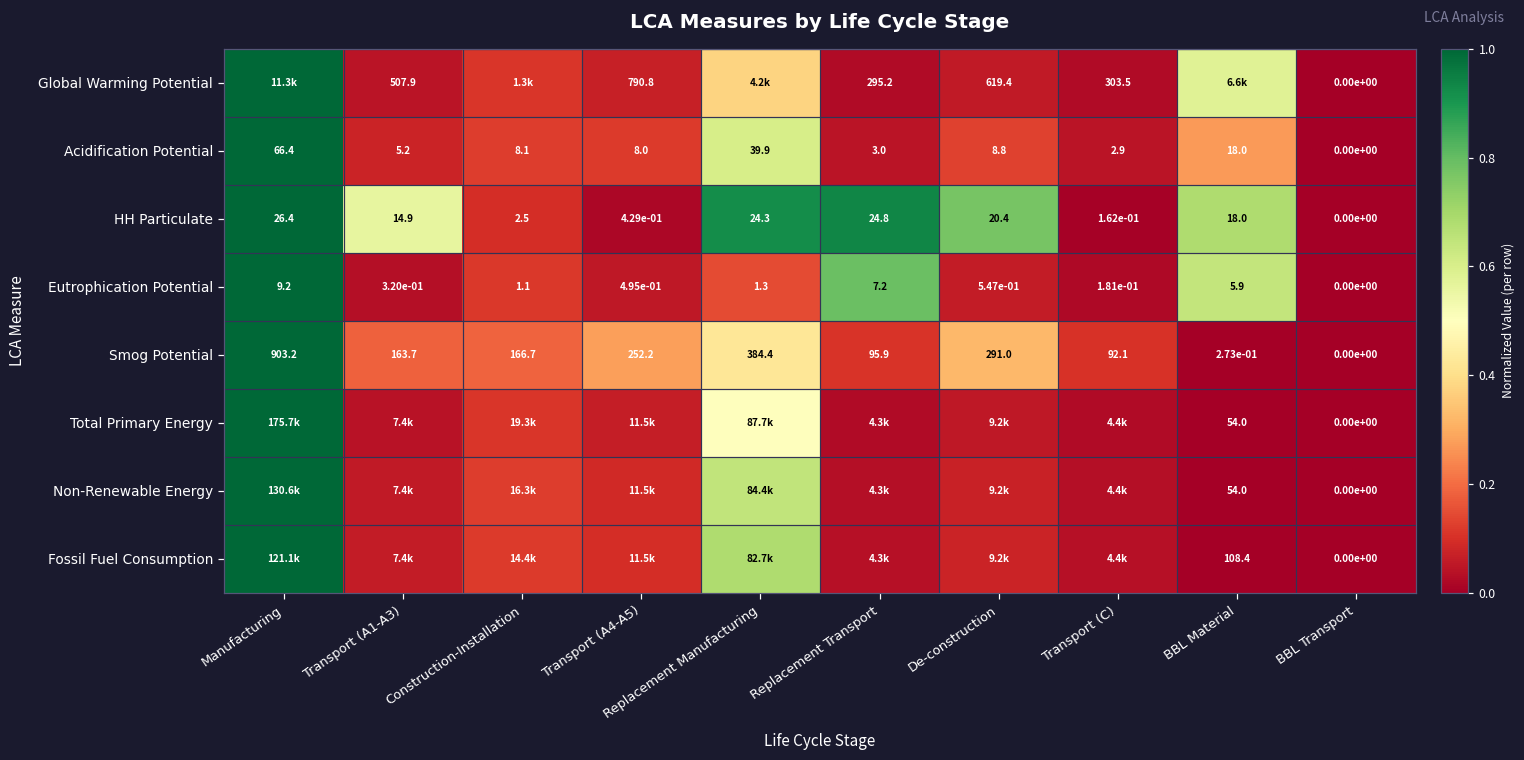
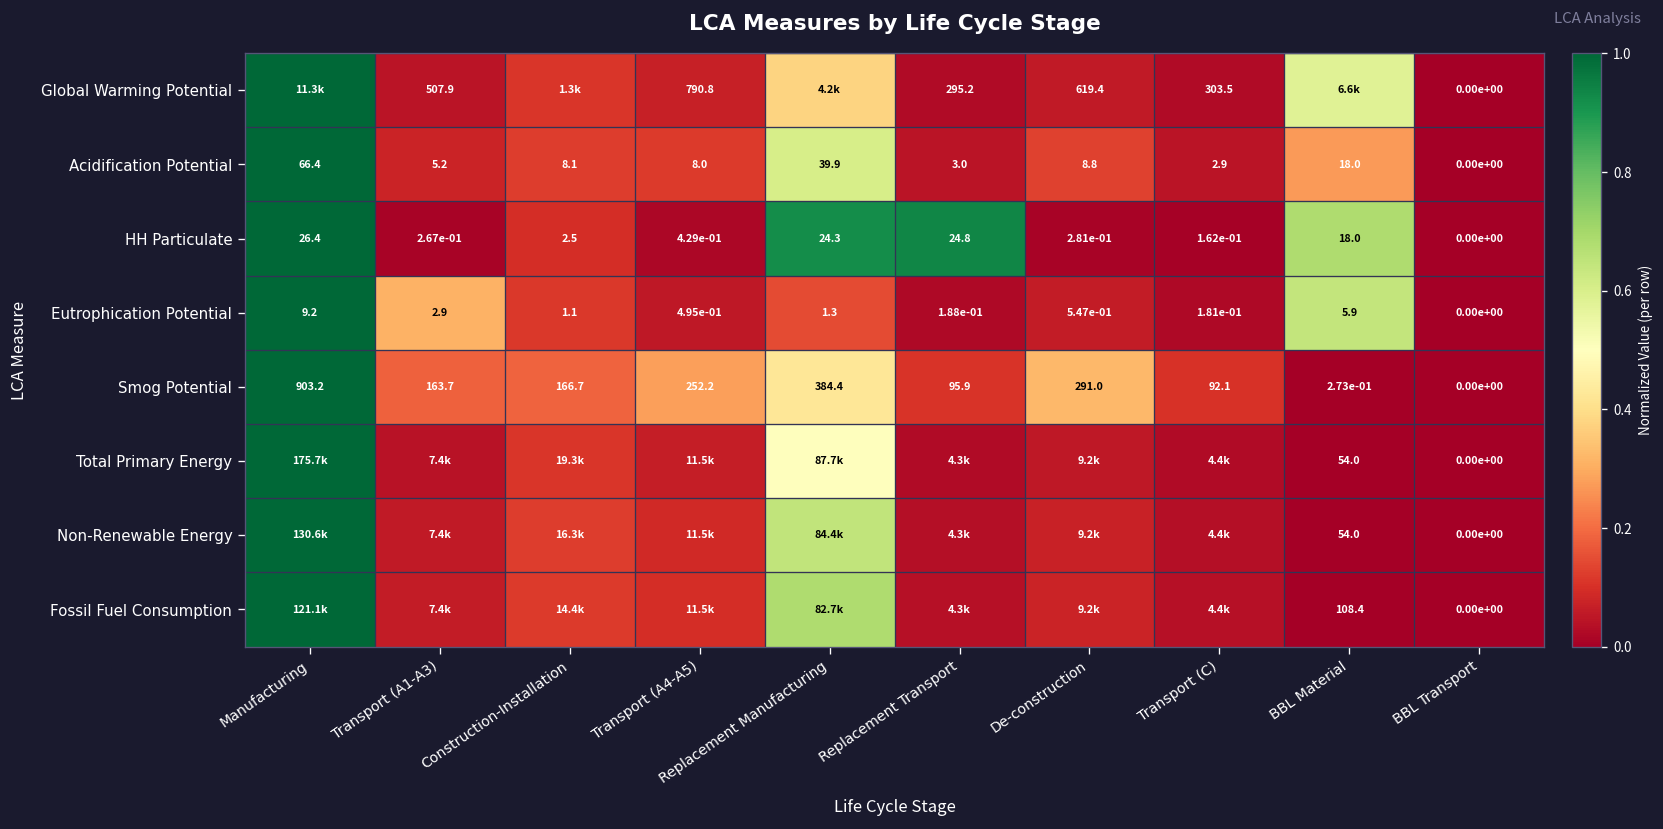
HH Particulate, Transport (A1-A3): 14.9 -> 2.67e-01
HH Particulate, De-construction: 20.4 -> 2.81e-01
Eutrophication Potential, Transport (A1-A3): 3.20e-01 -> 2.9
Eutrophication Potential, Replacement Transport: 7.2 -> 1.88e-01
